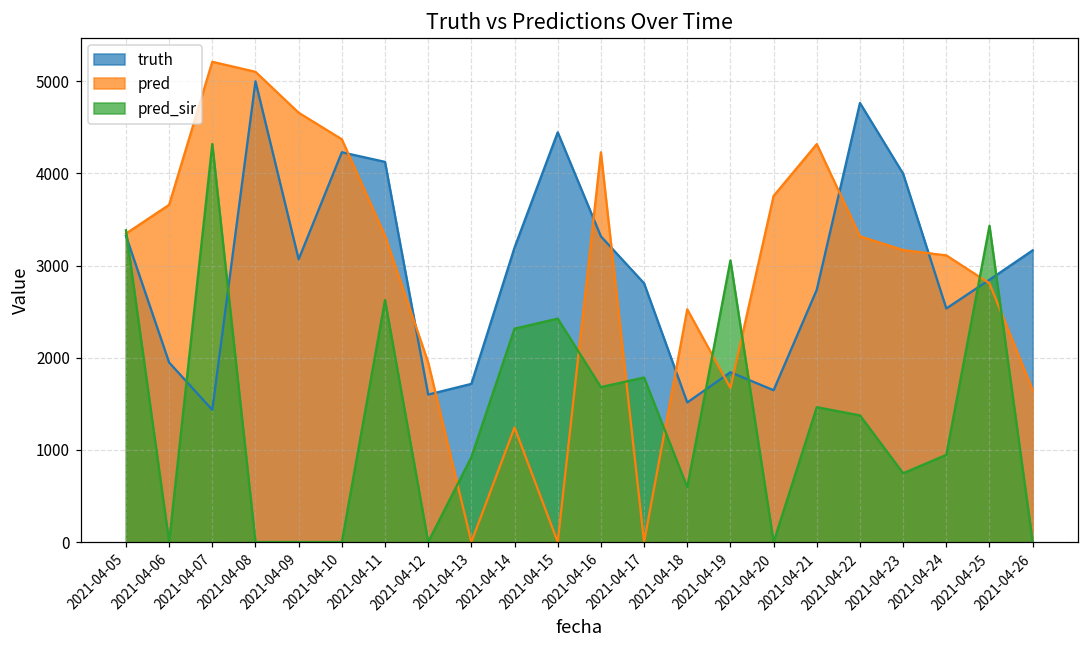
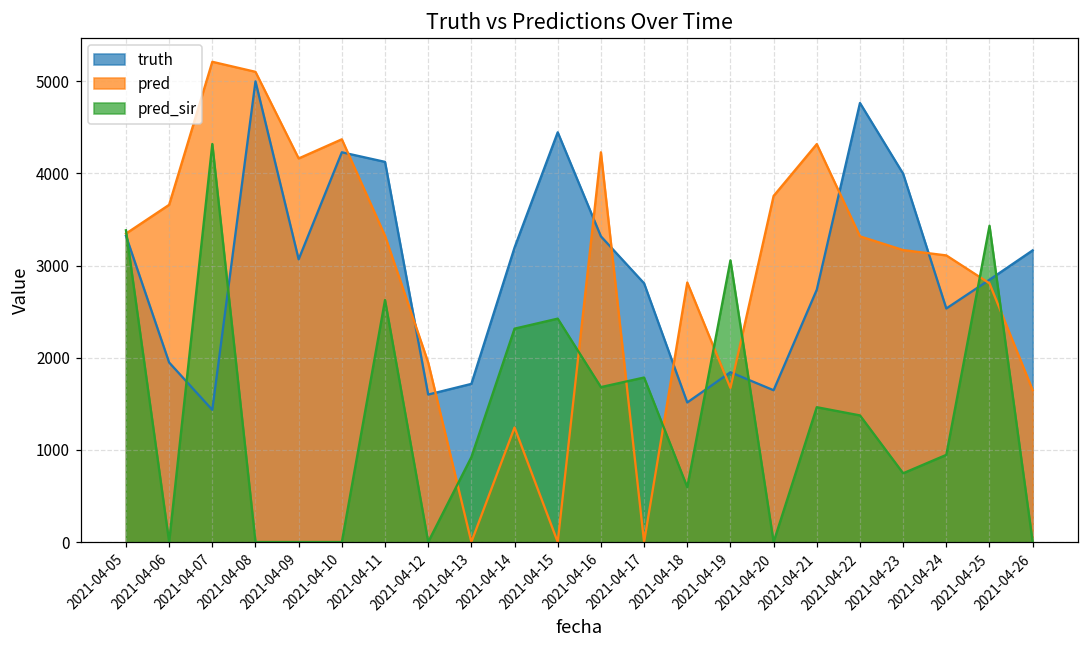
pred, 2021-04-09: 4700 -> 4200
pred, 2021-04-18: 2500 -> 2800
